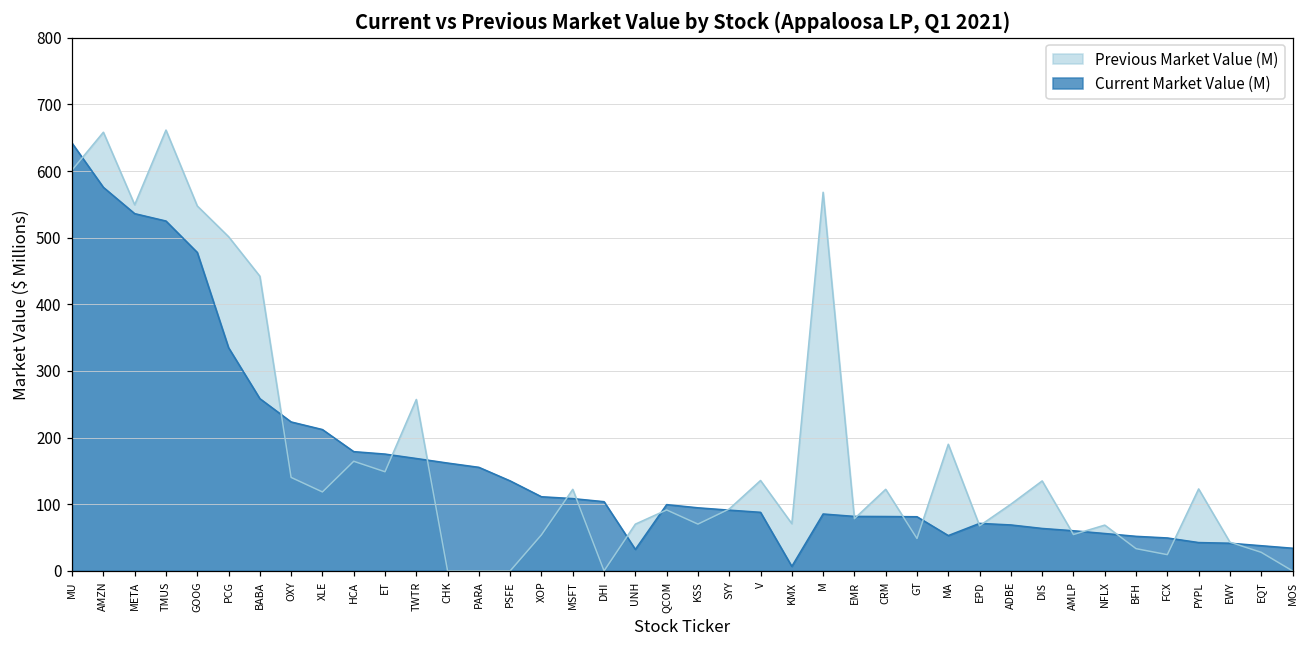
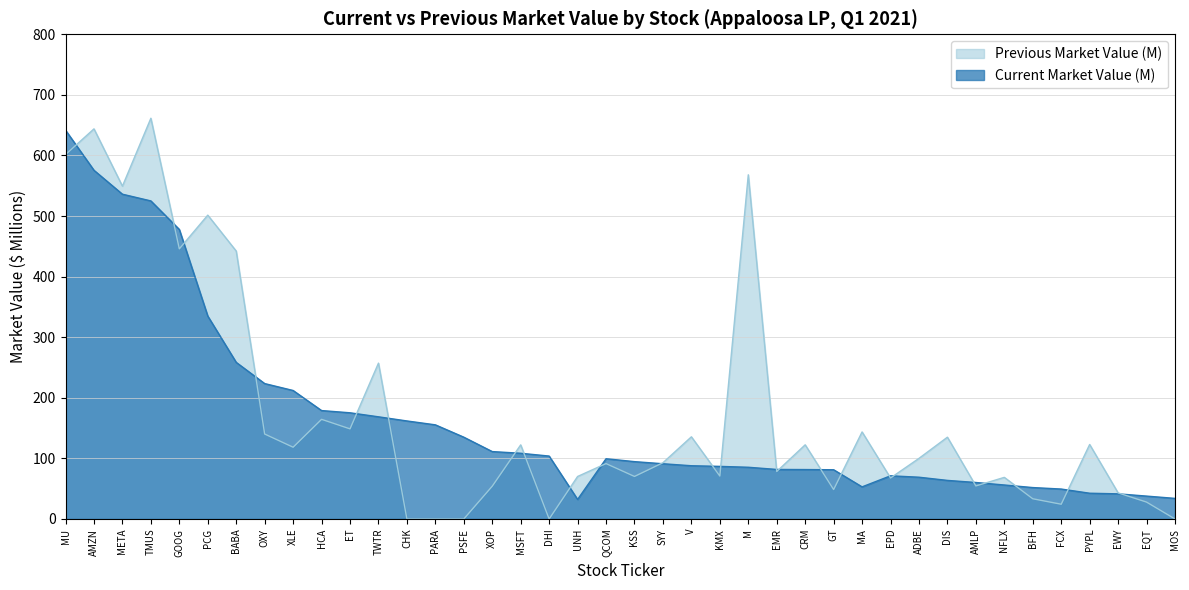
Previous Market Value (M), AMZN: 660 -> 640
Previous Market Value (M), GOOG: 550 -> 450
Current Market Value (M), KMX: 10 -> 90
Previous Market Value (M), MA: 190 -> 140
